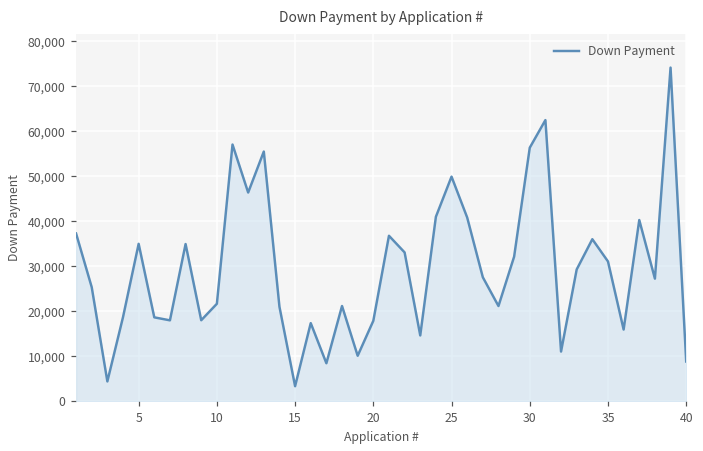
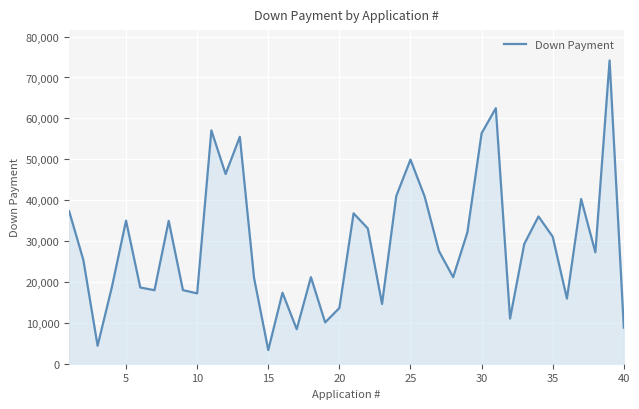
10: 22,000 -> 17,000
20: 18,000 -> 14,000
